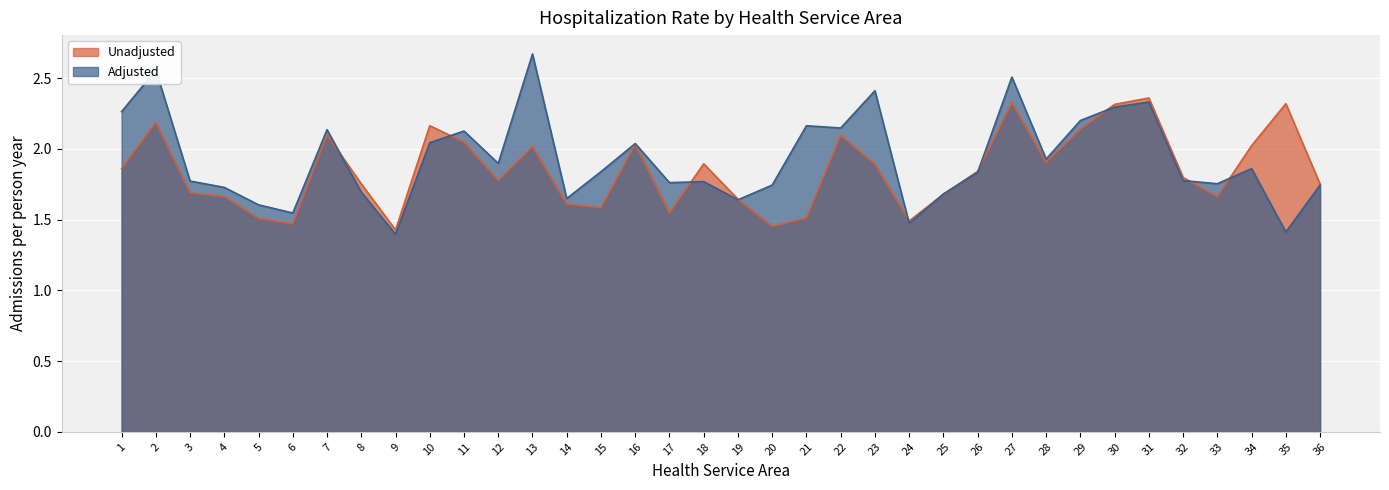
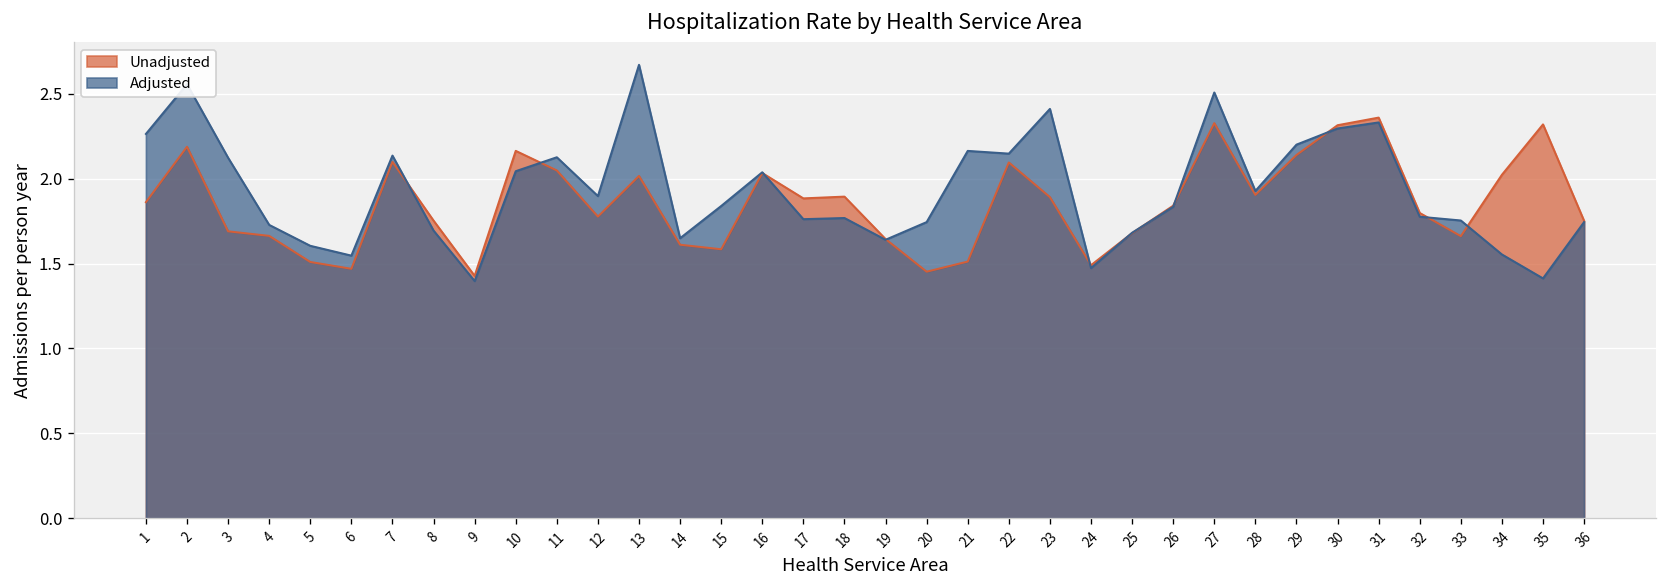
Adjusted, 3: 1.77 -> 2.12
Unadjusted, 17: 1.55 -> 1.88
Adjusted, 34: 1.86 -> 1.55
